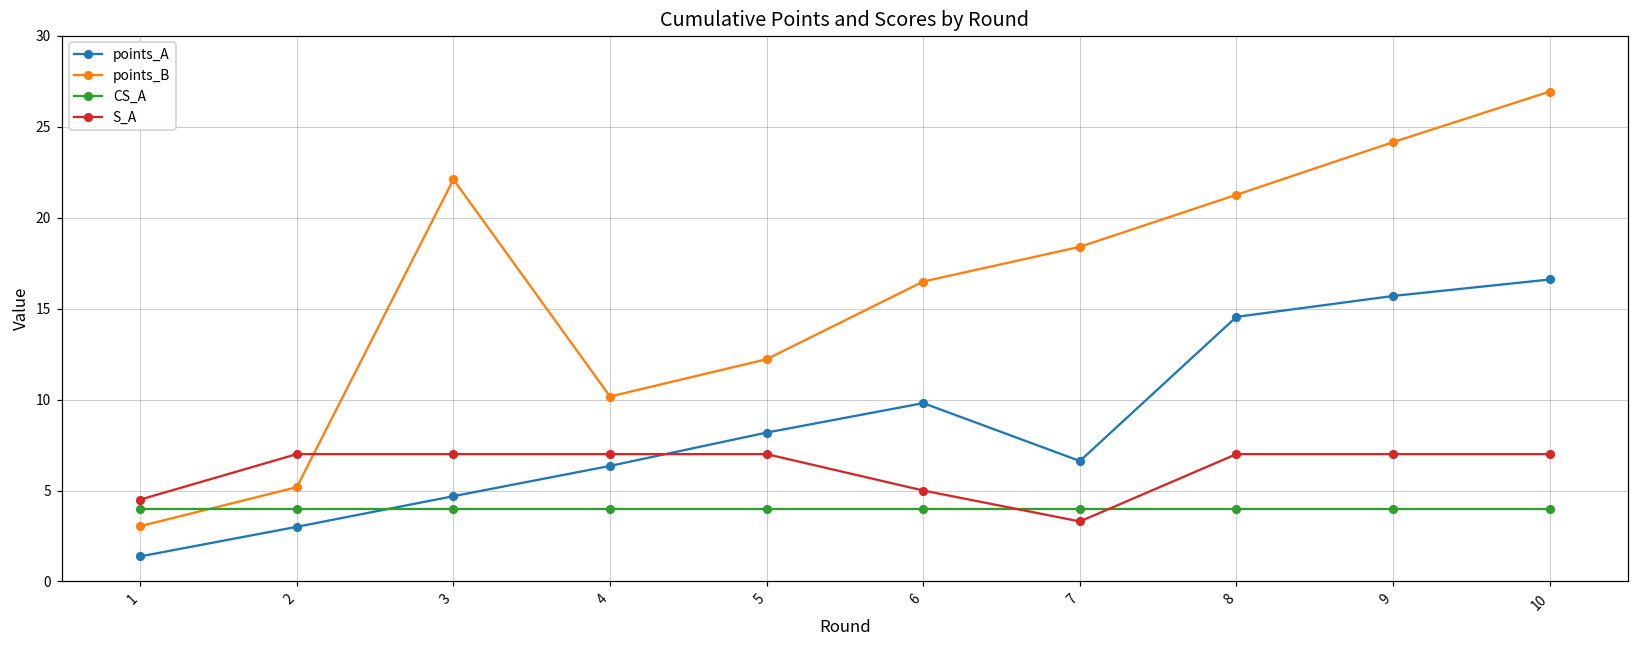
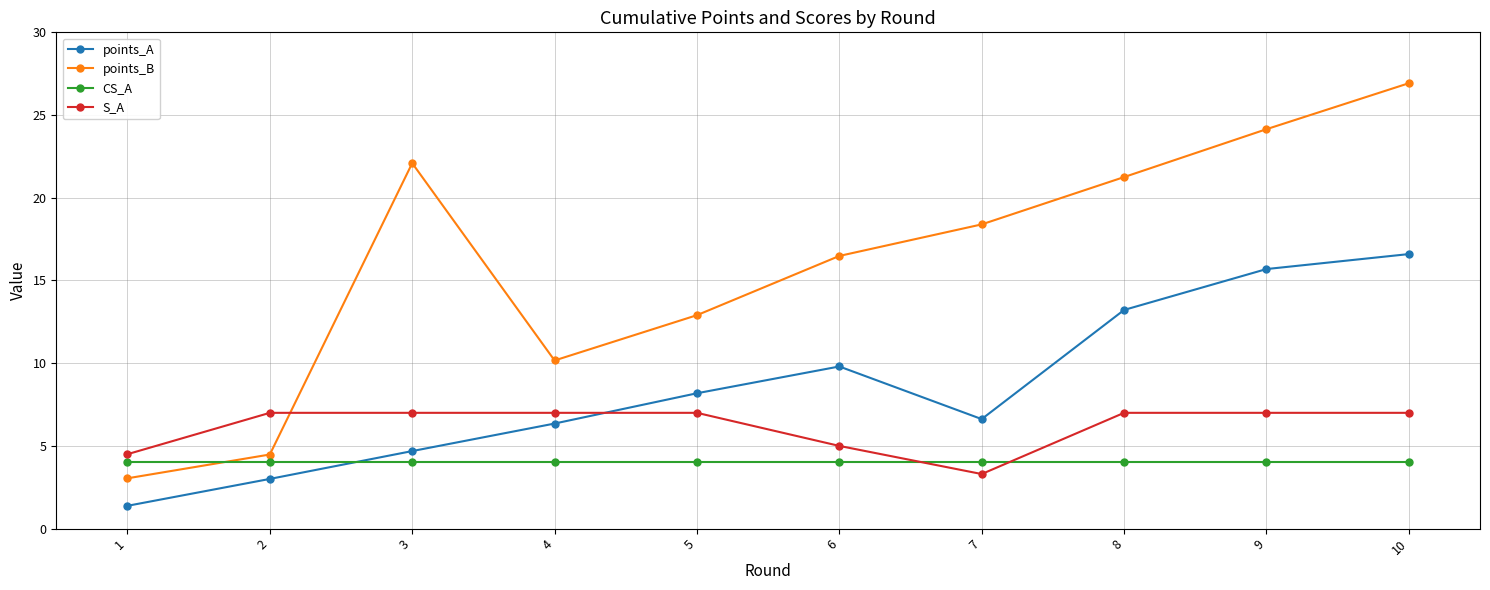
points_B, 2: 5.2 -> 4.5
points_B, 5: 12.2 -> 12.9
points_A, 8: 14.5 -> 13.2
